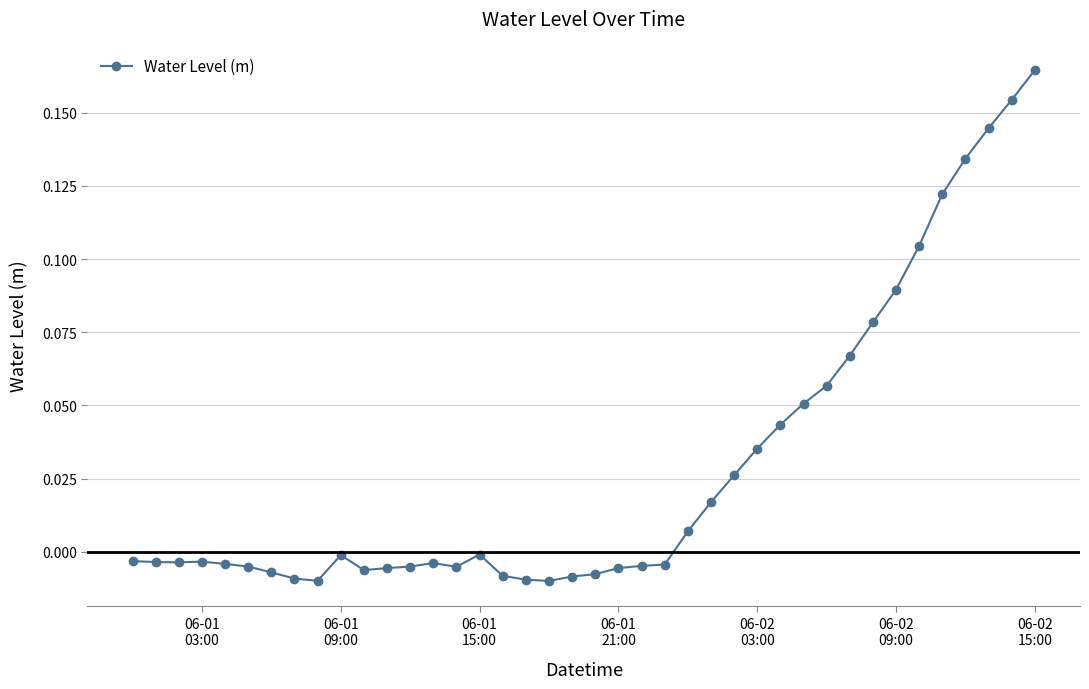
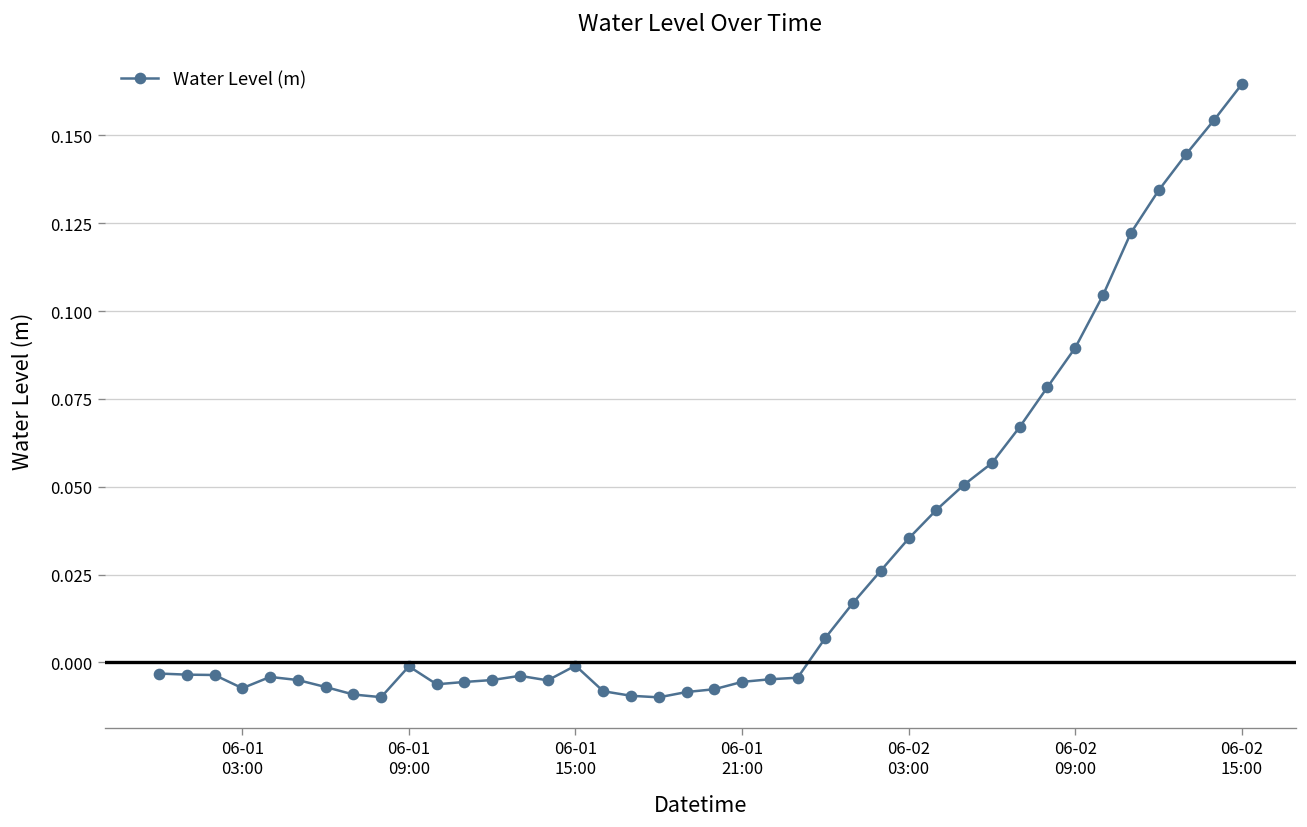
06-01 03:00: -0.003 -> -0.007
